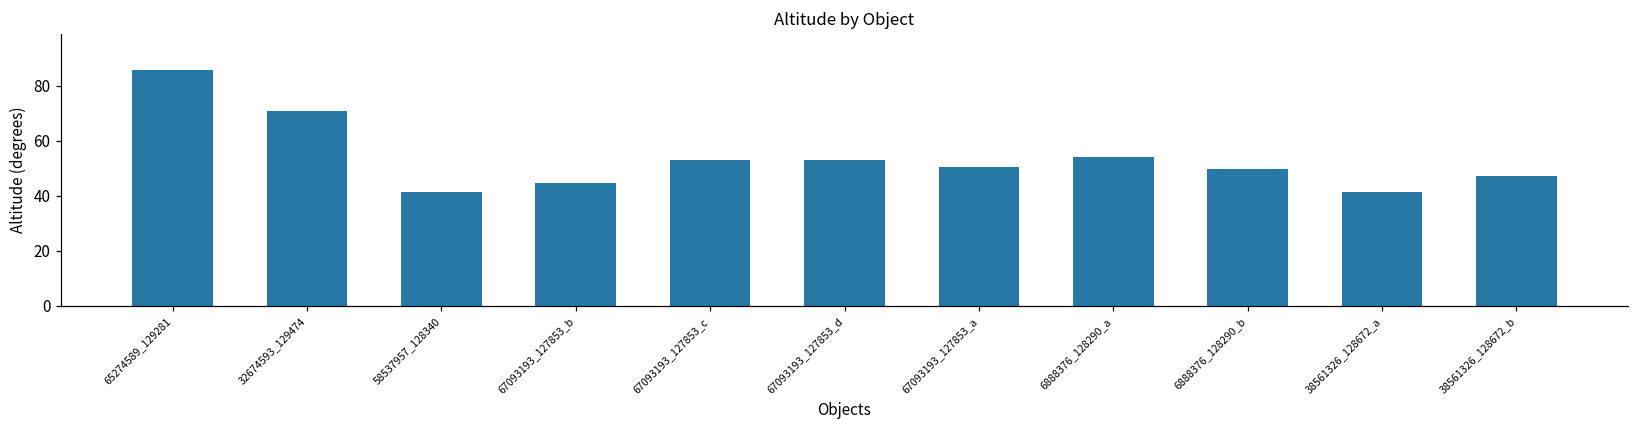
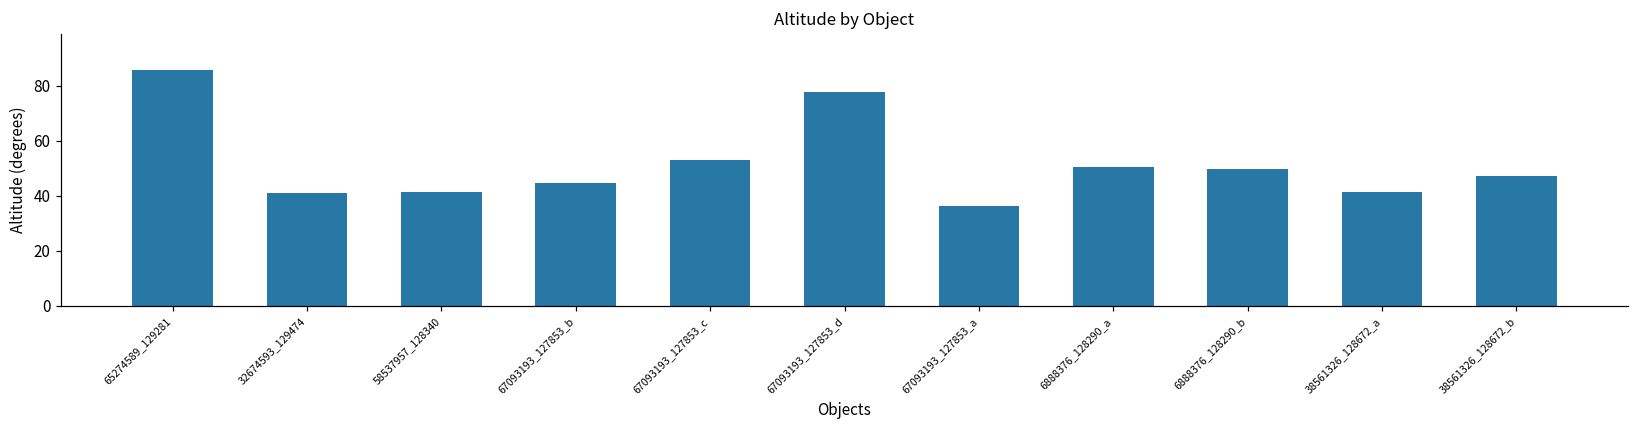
32674593_129474: 71 -> 41
67093193_127853_d: 53 -> 78
67093193_127853_a: 50 -> 36
6888376_128290_a: 54 -> 50
